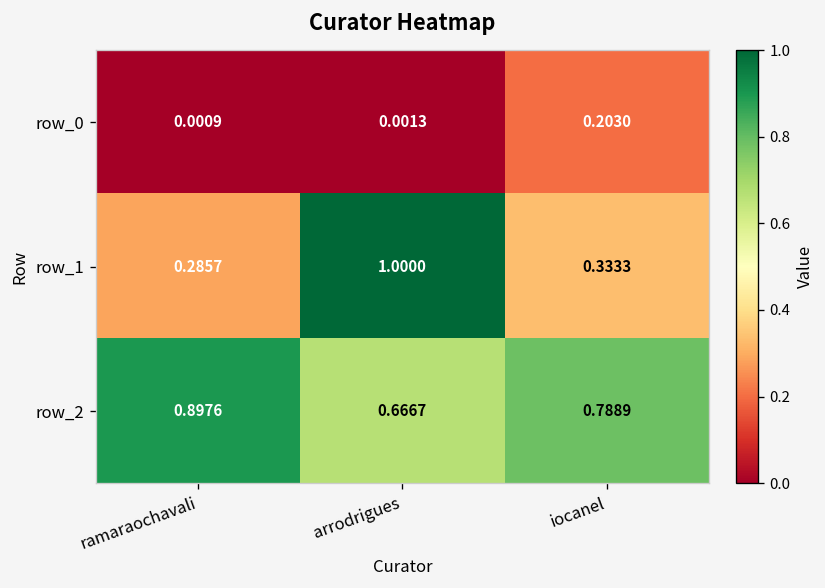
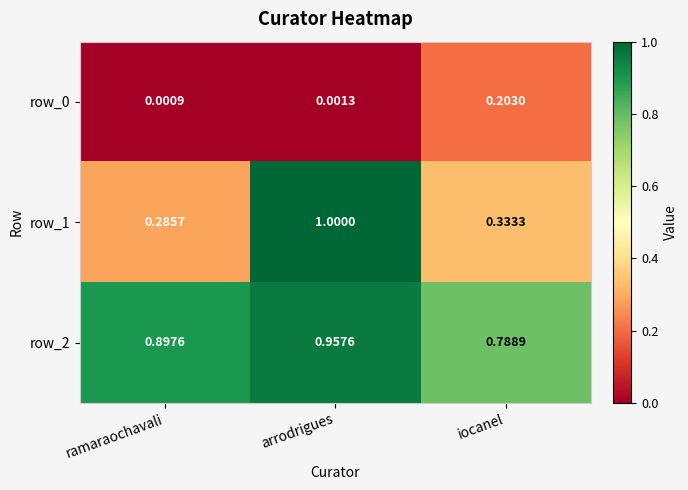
row_2, arrodrigues: 0.6667 -> 0.9576
